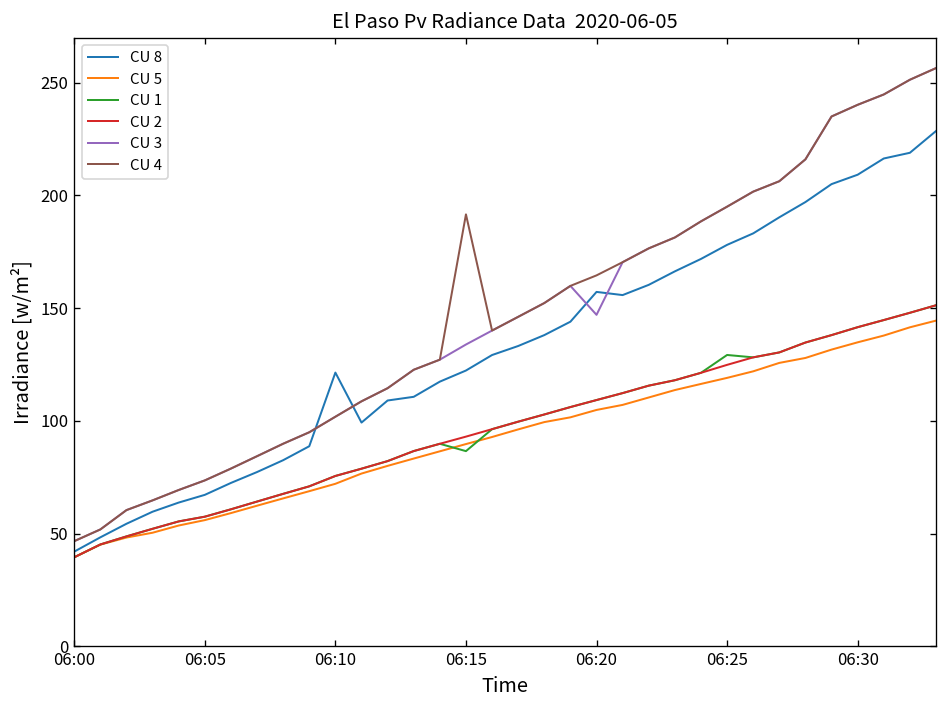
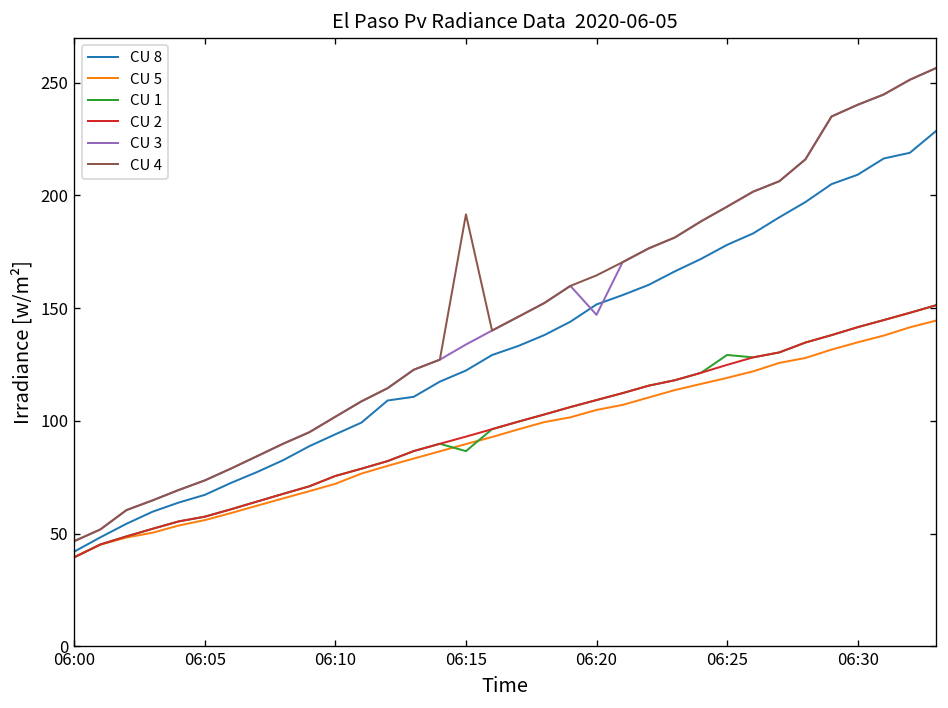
CU 8, 06:10: 121 -> 94
CU 8, 06:20: 157 -> 152
